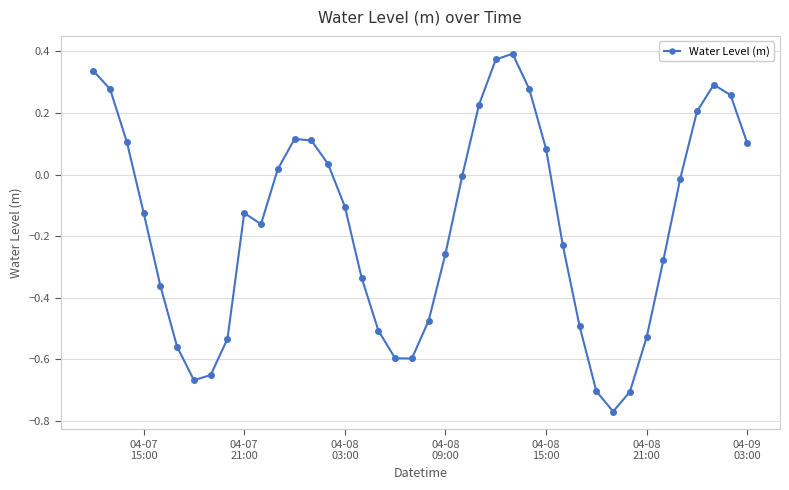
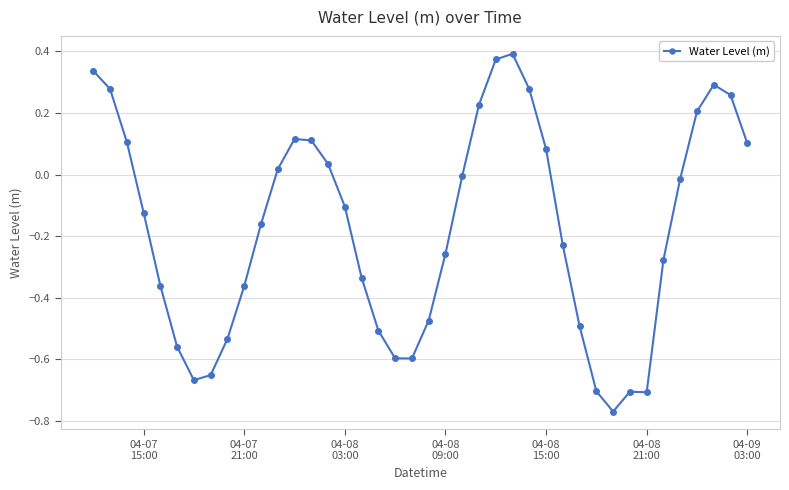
04-07 21:00: -0.12 -> -0.36
04-08 21:00: -0.53 -> -0.71
